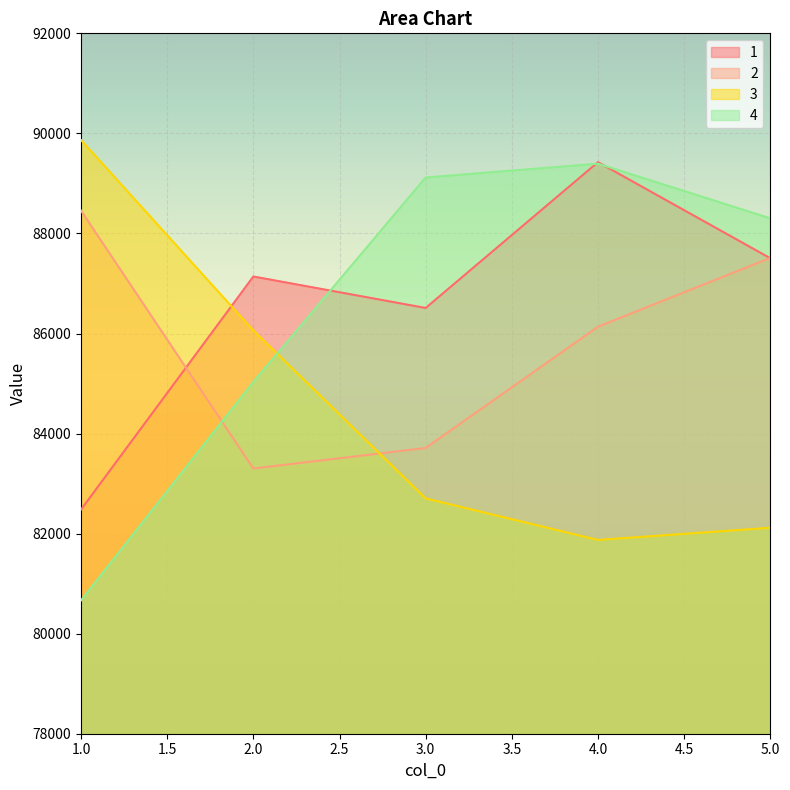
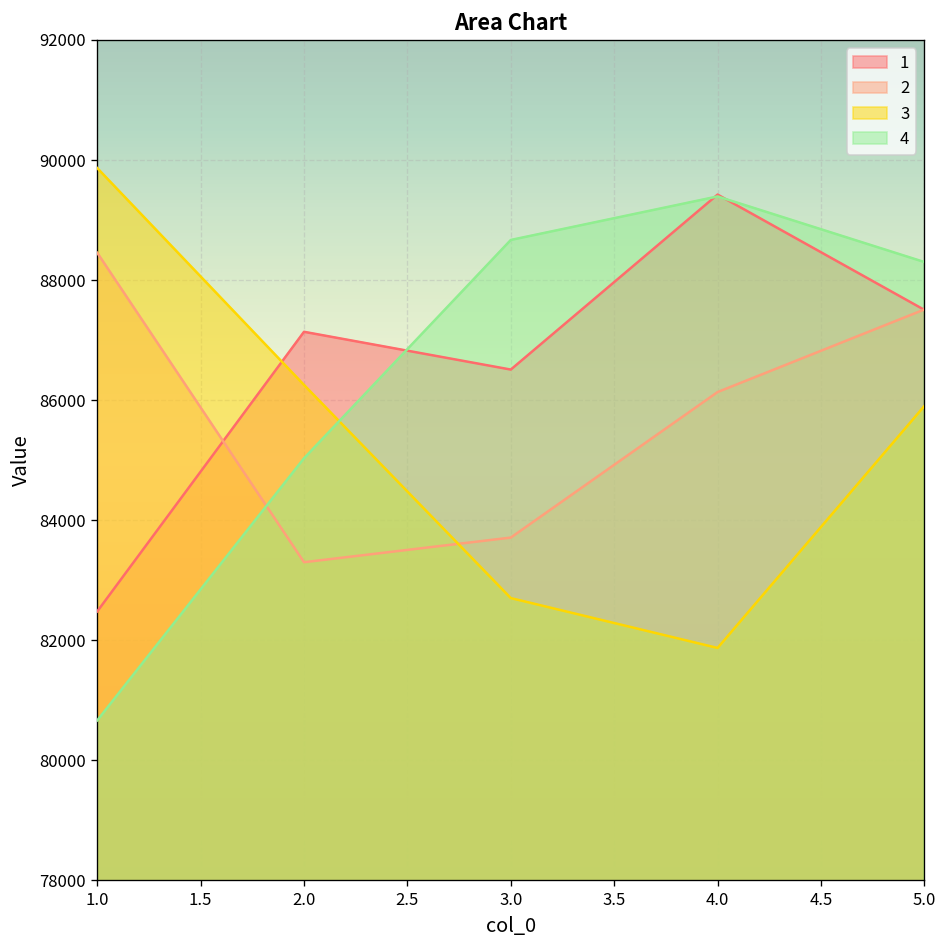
3, 2.0: 86100 -> 86300
4, 3.0: 89100 -> 88700
3, 5.0: 82100 -> 85900
